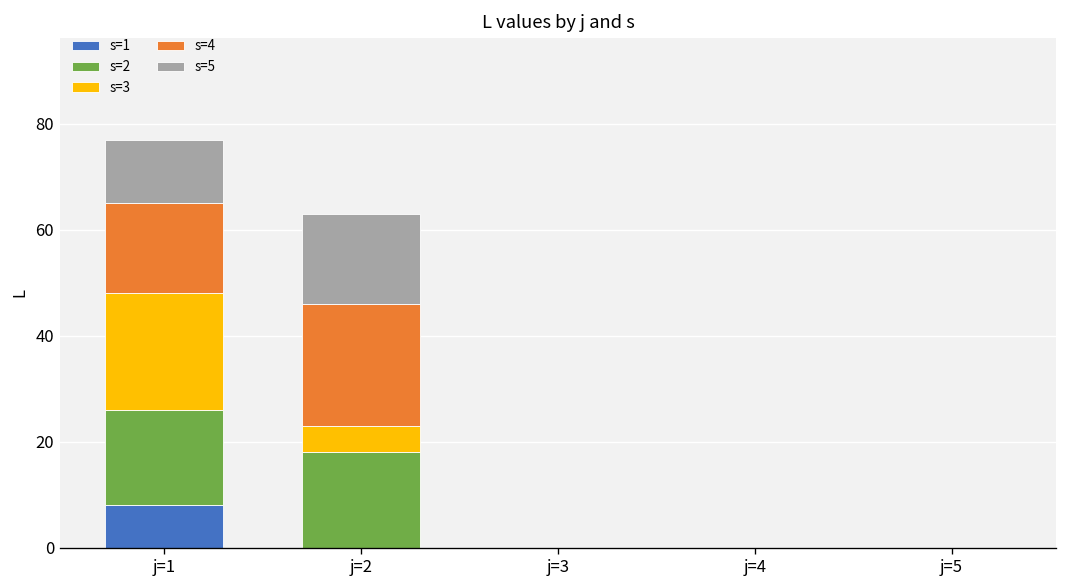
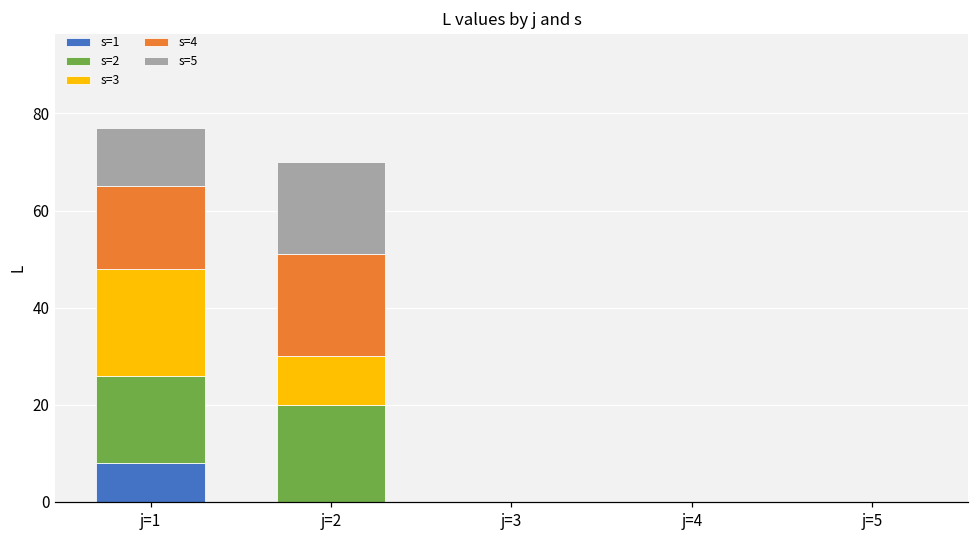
s=2, j=2: 18 -> 20
s=3, j=2: 5 -> 10
s=4, j=2: 23 -> 21
s=5, j=2: 17 -> 19
